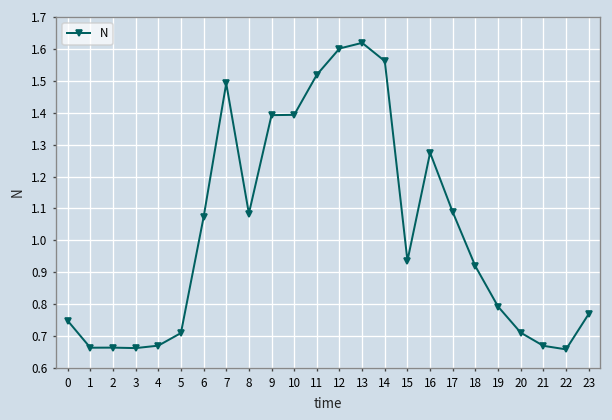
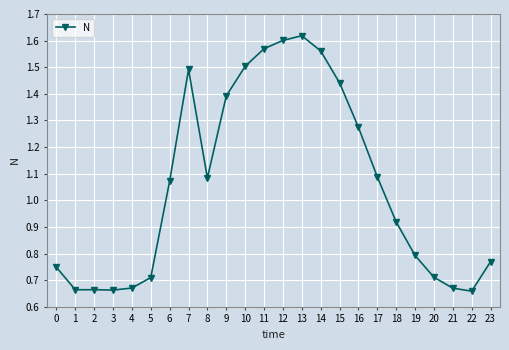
10: 1.39 -> 1.50
11: 1.52 -> 1.57
15: 0.94 -> 1.44
